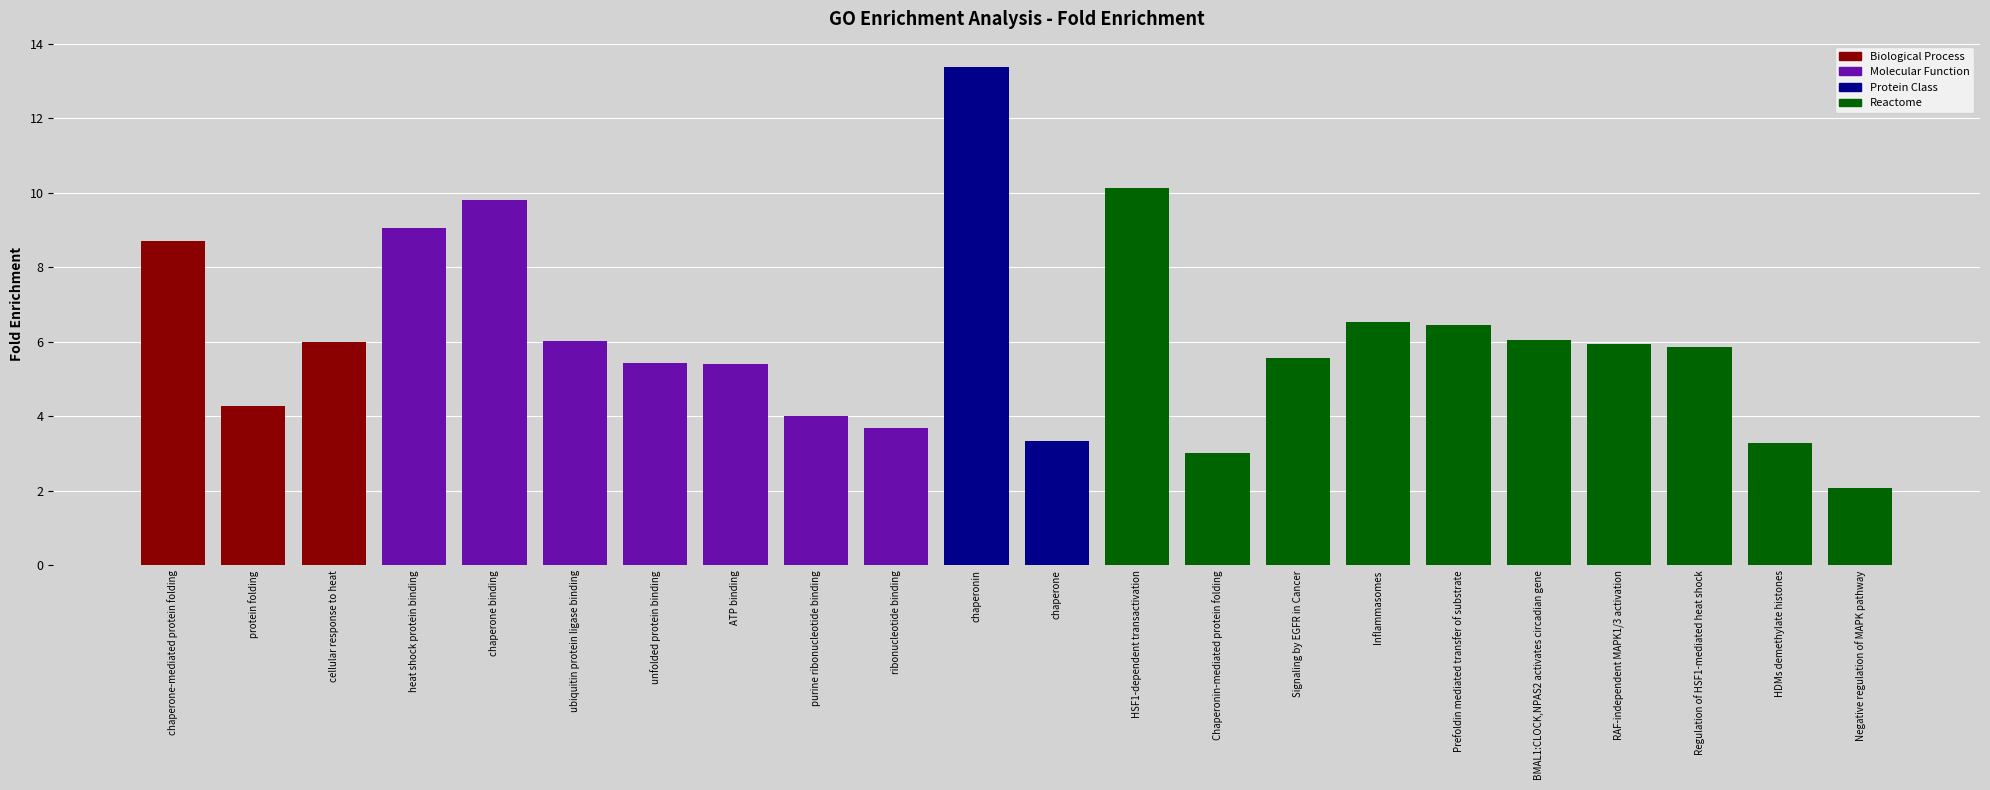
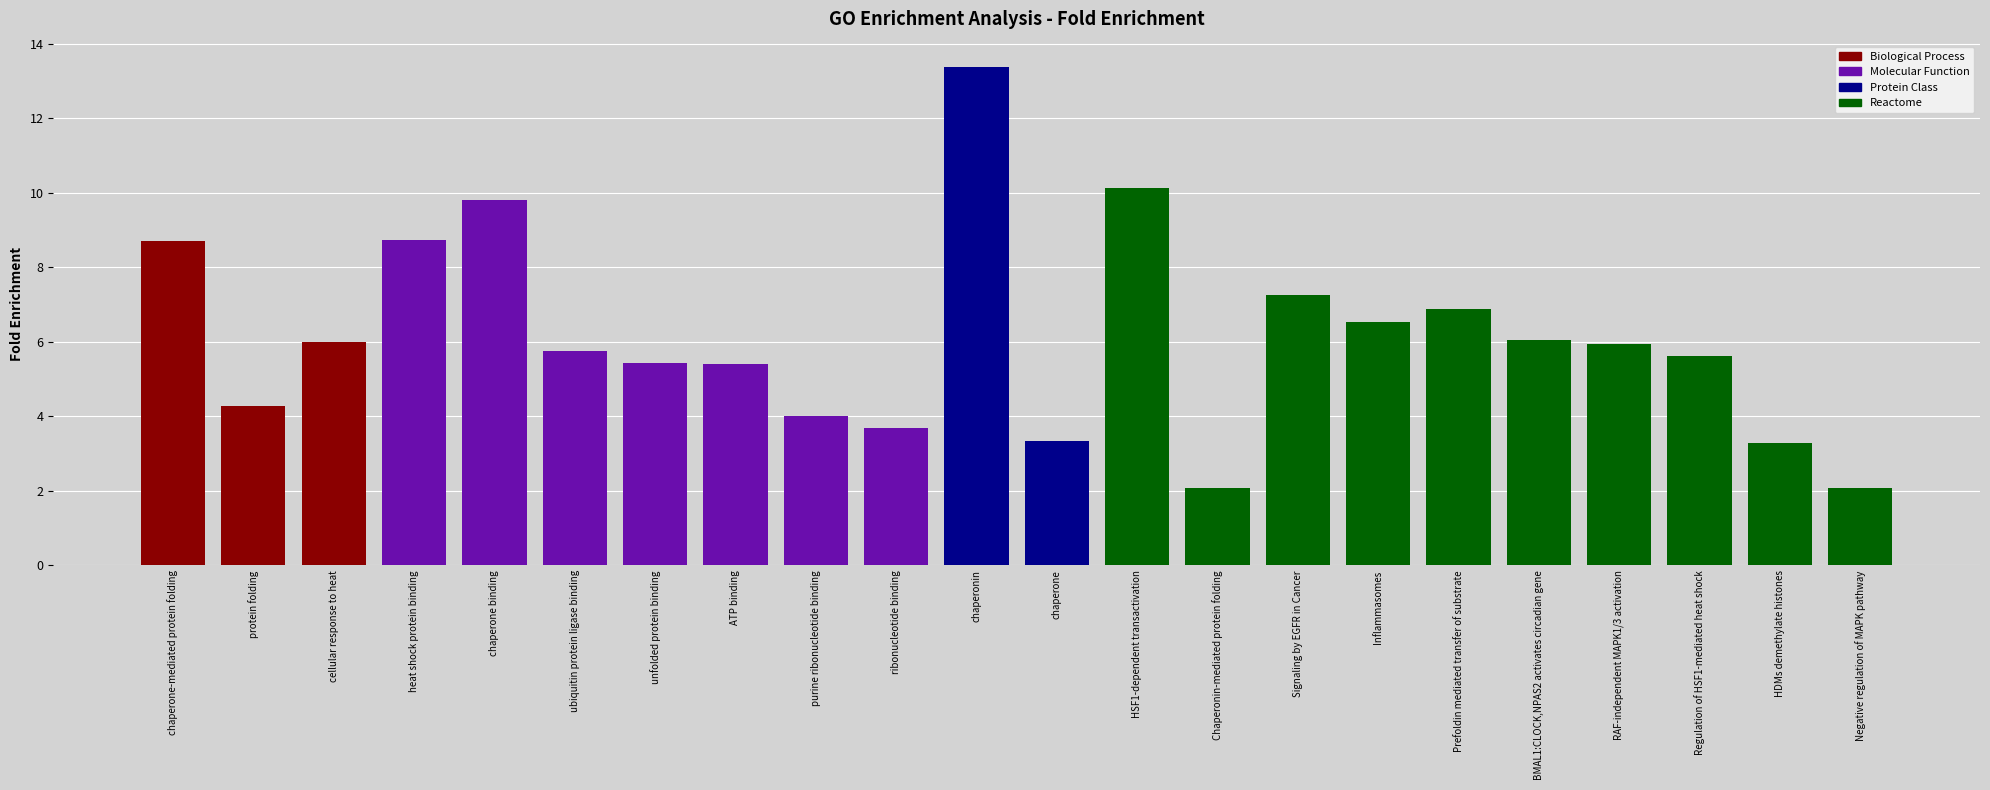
Molecular Function, heat shock protein binding: 9.1 -> 8.7
Molecular Function, ubiquitin protein ligase binding: 6.0 -> 5.8
Reactome, Chaperonin-mediated protein folding: 3.0 -> 2.1
Reactome, Signaling by EGFR in Cancer: 5.6 -> 7.3
Reactome, Prefoldin mediated transfer of substrate: 6.5 -> 6.9
Reactome, Regulation of HSF1-mediated heat shock: 5.9 -> 5.6
